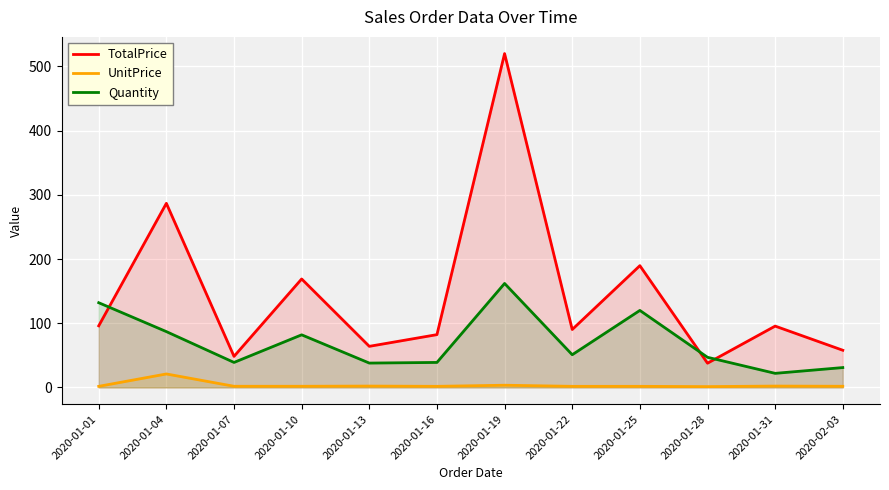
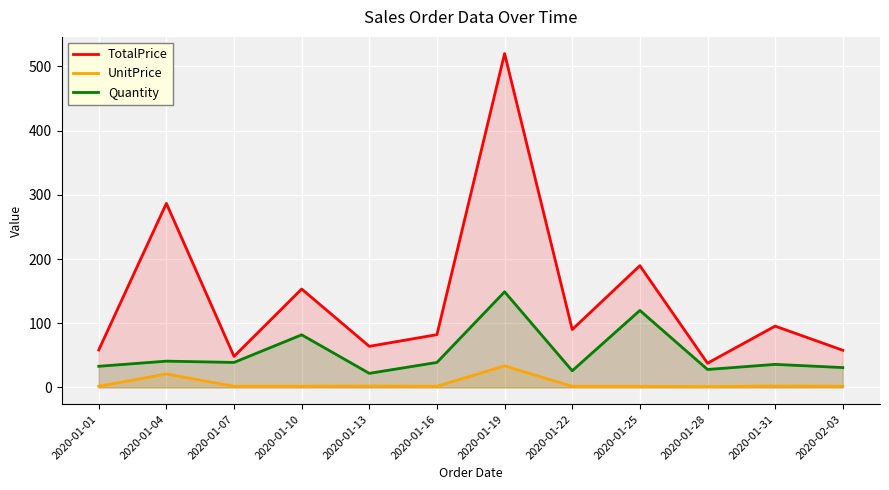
TotalPrice, 2020-01-01: 100 -> 60
Quantity, 2020-01-01: 130 -> 30
Quantity, 2020-01-04: 90 -> 40
TotalPrice, 2020-01-10: 170 -> 150
Quantity, 2020-01-13: 40 -> 20
UnitPrice, 2020-01-19: 0 -> 30
Quantity, 2020-01-19: 160 -> 150
Quantity, 2020-01-22: 50 -> 30
Quantity, 2020-01-28: 50 -> 30
Quantity, 2020-01-31: 20 -> 40
